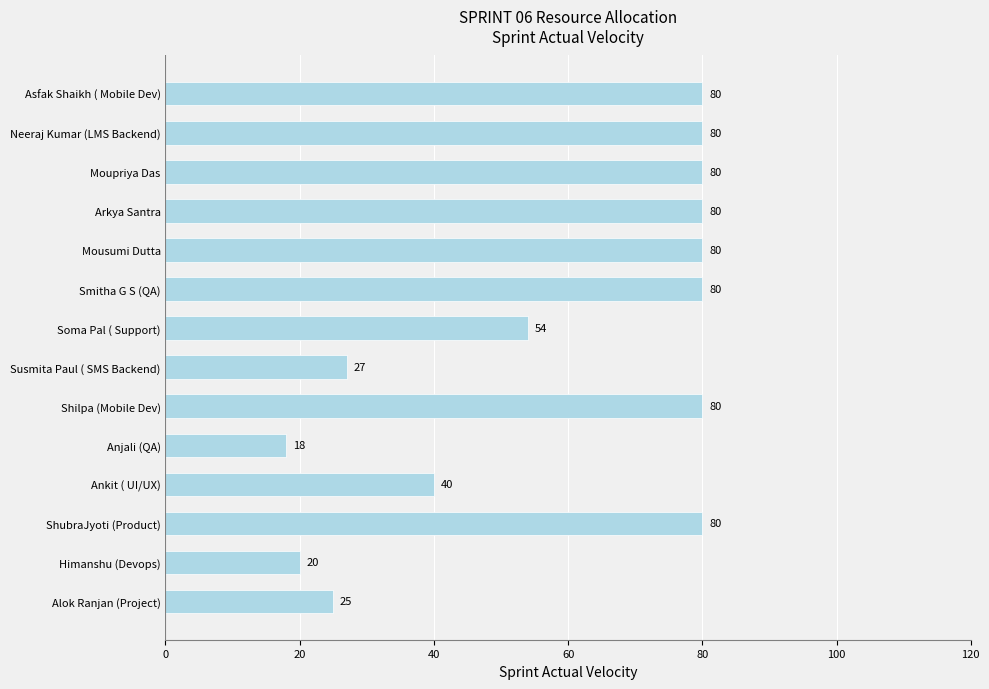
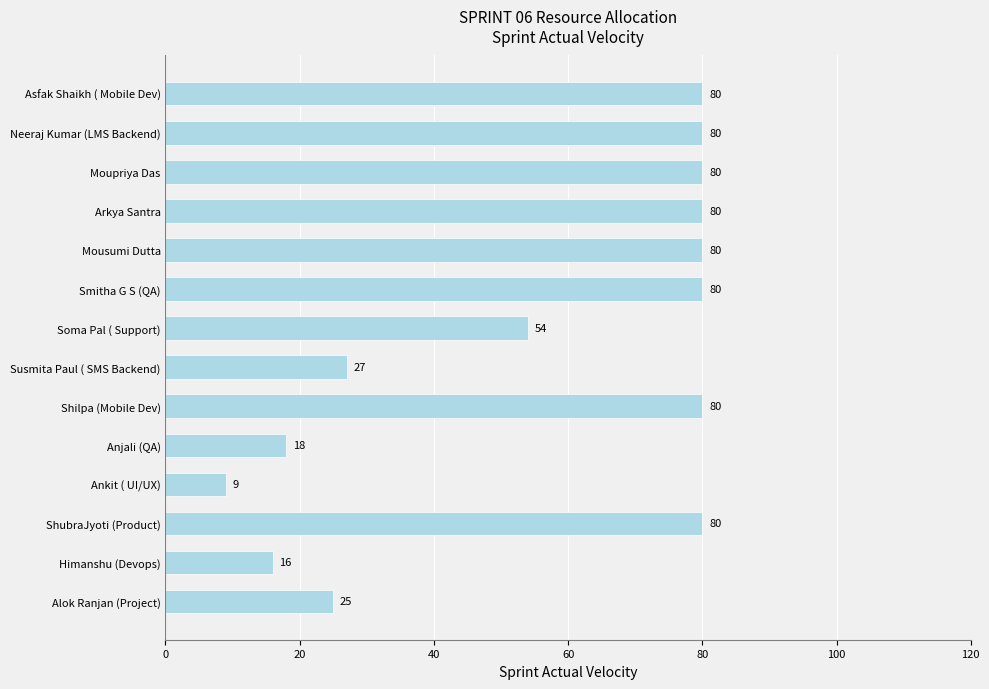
Ankit ( UI/UX): 40 -> 9
Himanshu (Devops): 20 -> 16
